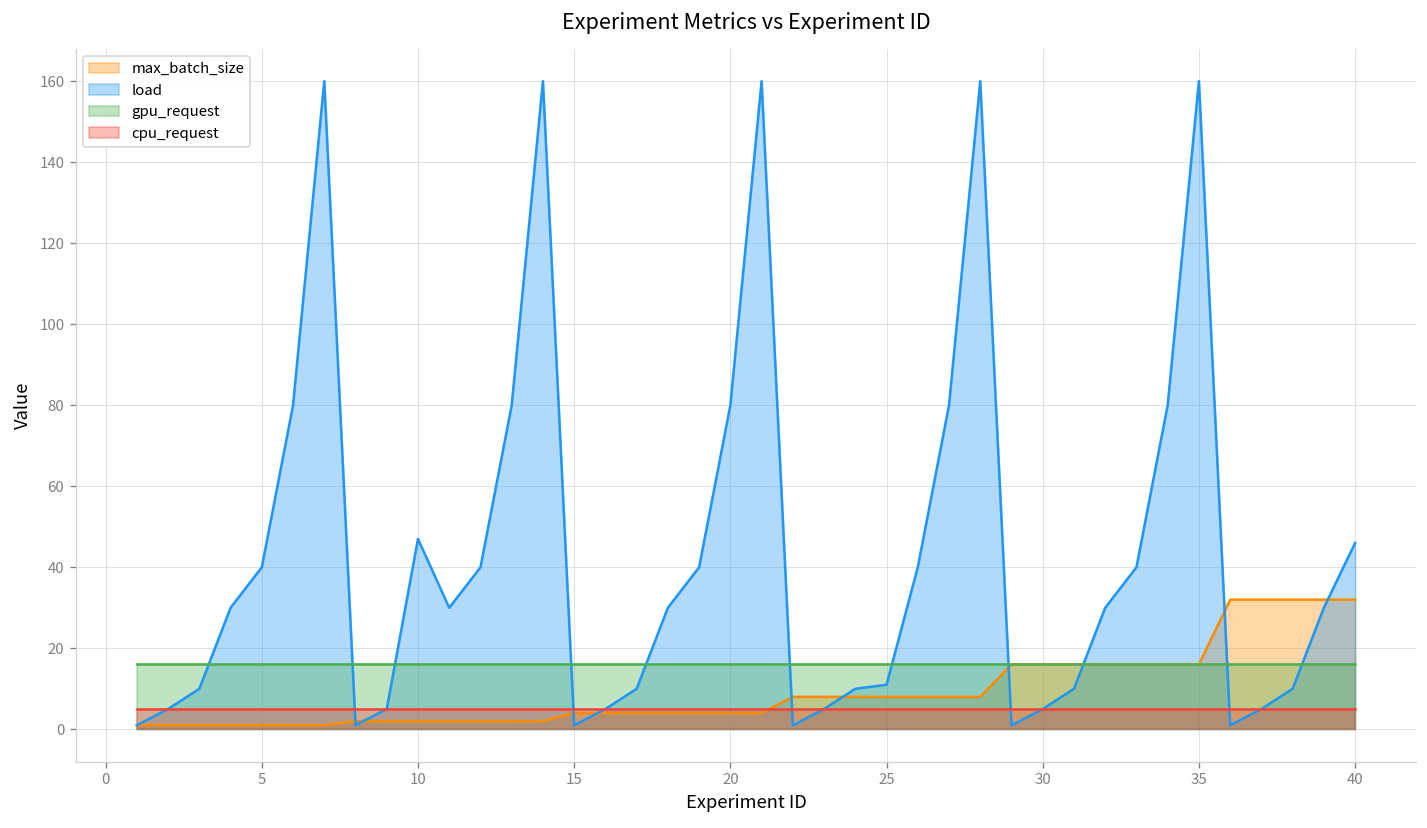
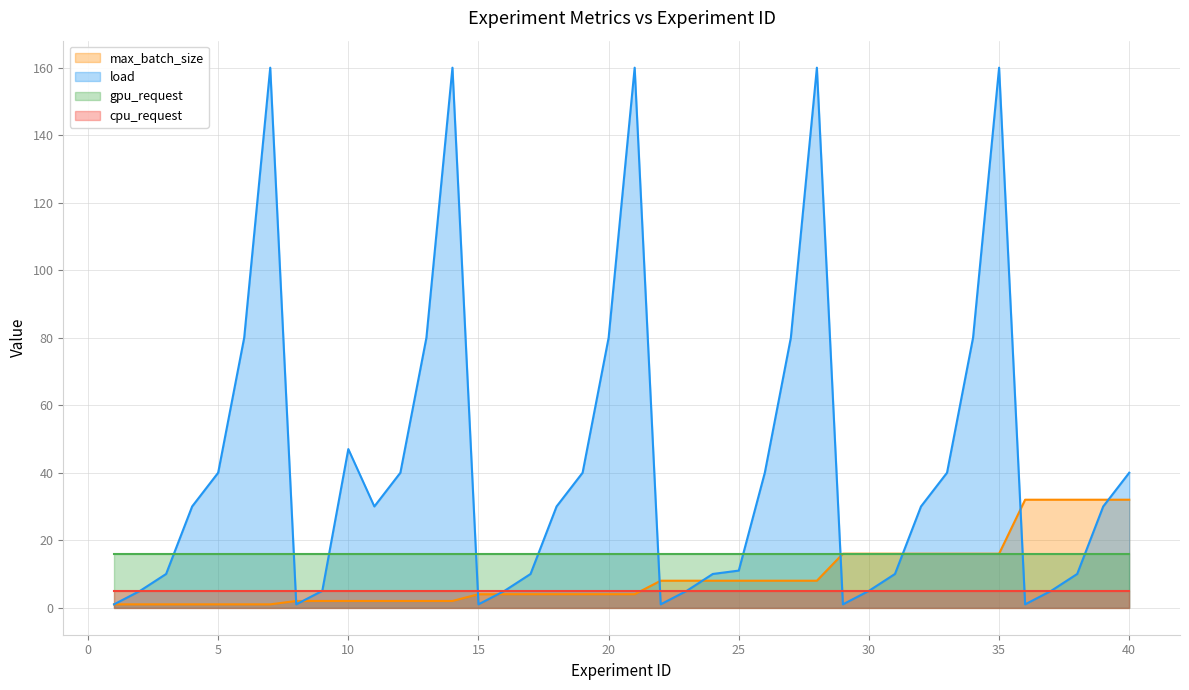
load, 40: 46 -> 40
